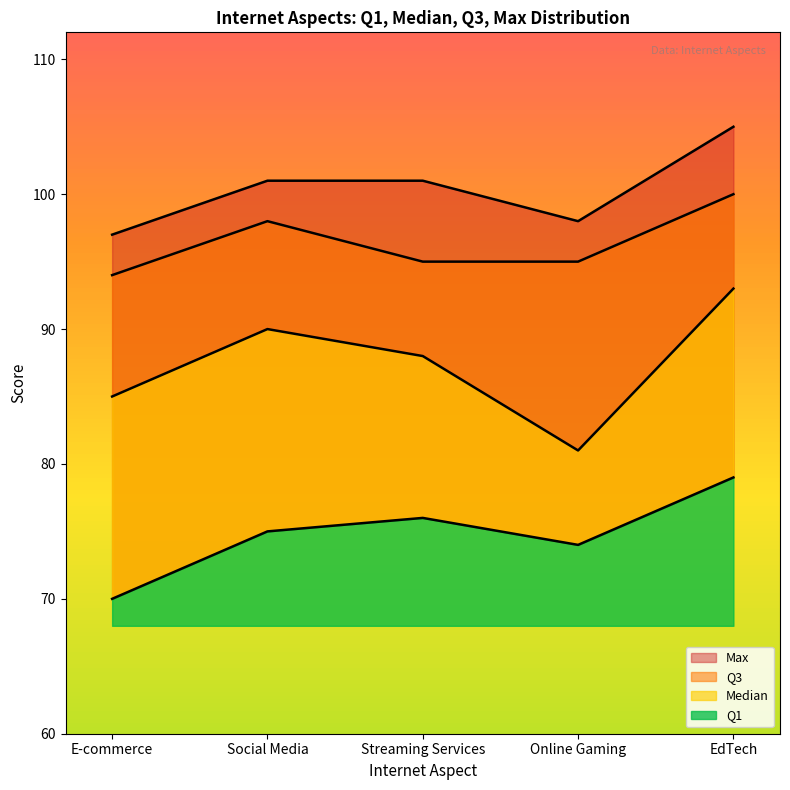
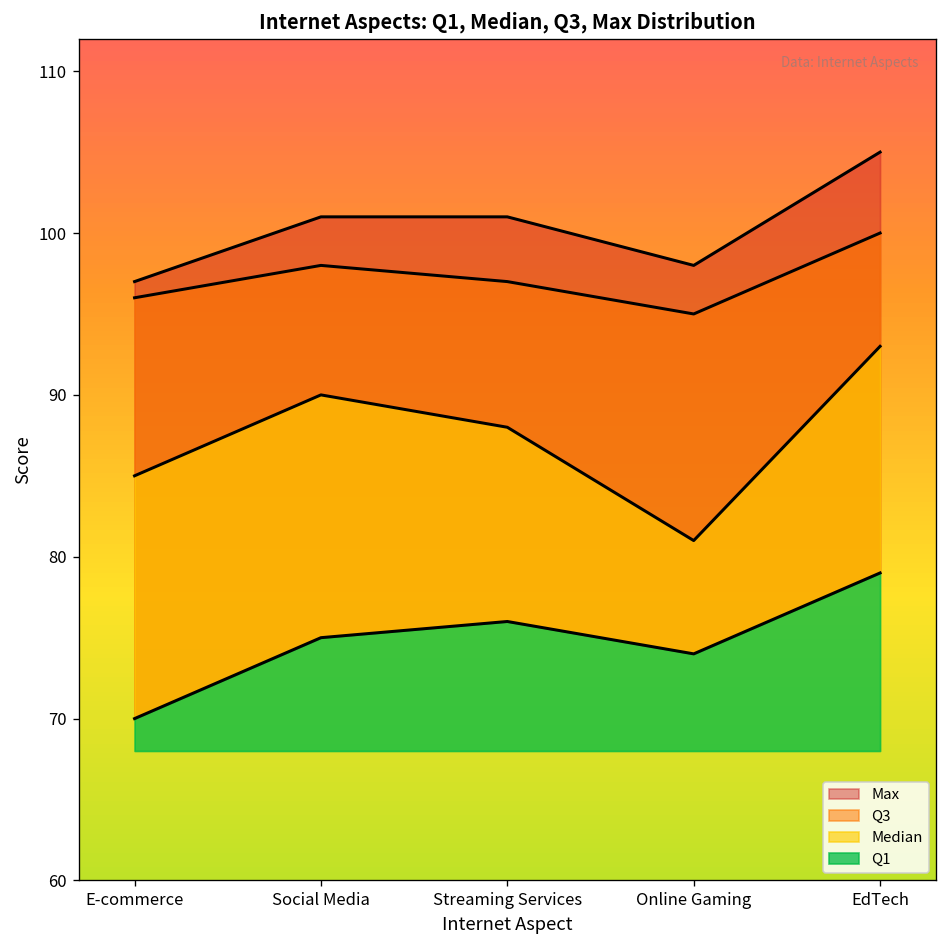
Q3, E-commerce: 94 -> 96
Q3, Streaming Services: 95 -> 97
